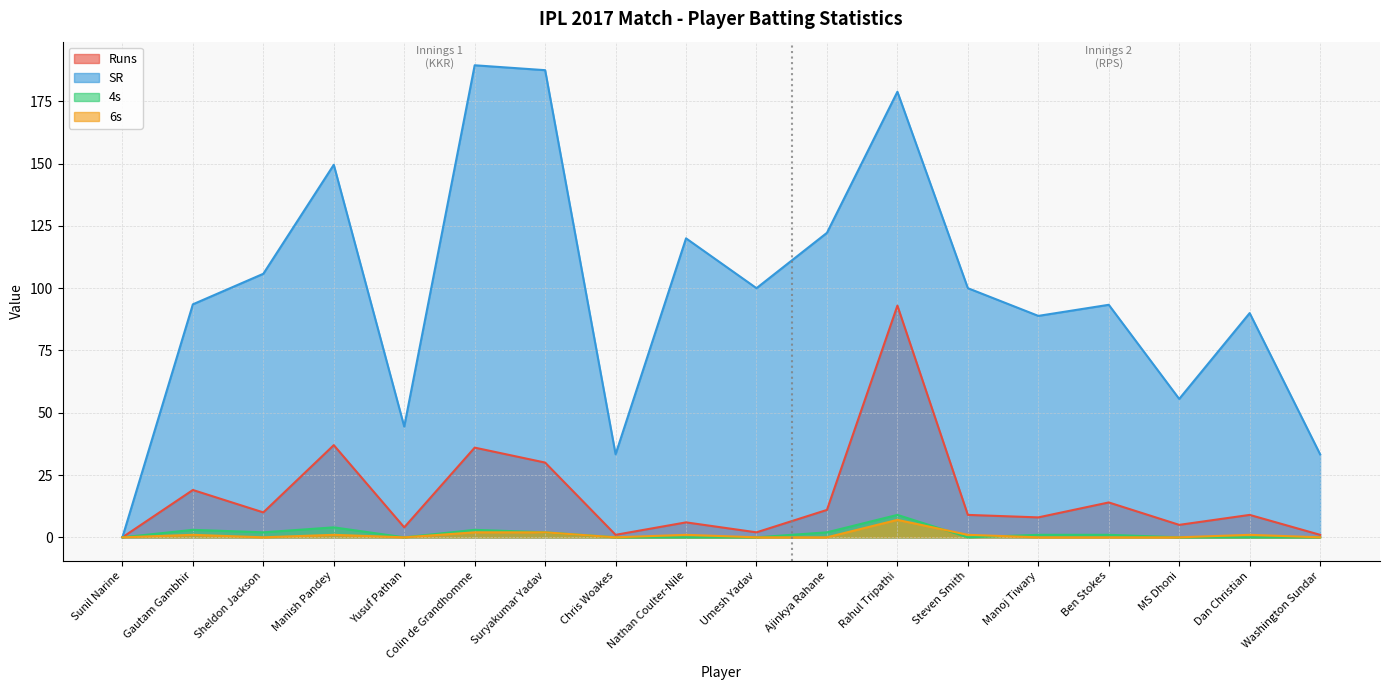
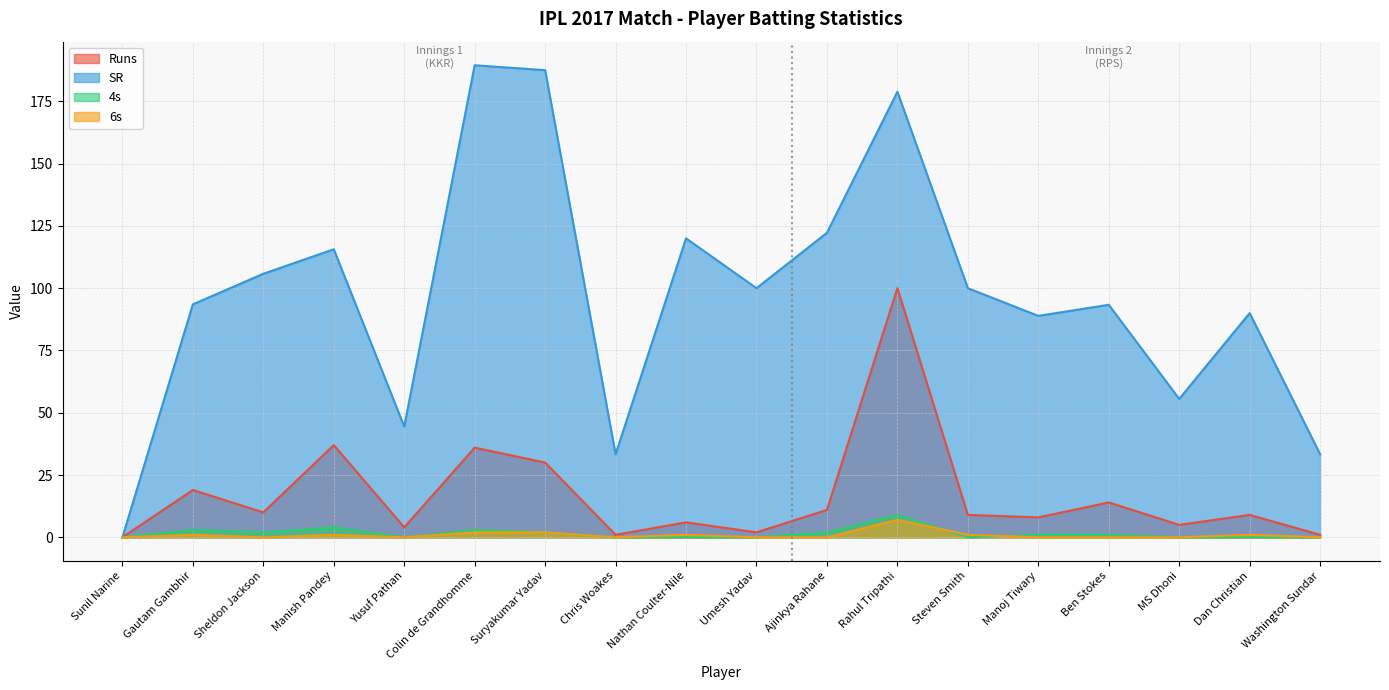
SR, Manish Pandey: 150 -> 116
Runs, Rahul Tripathi: 93 -> 100
